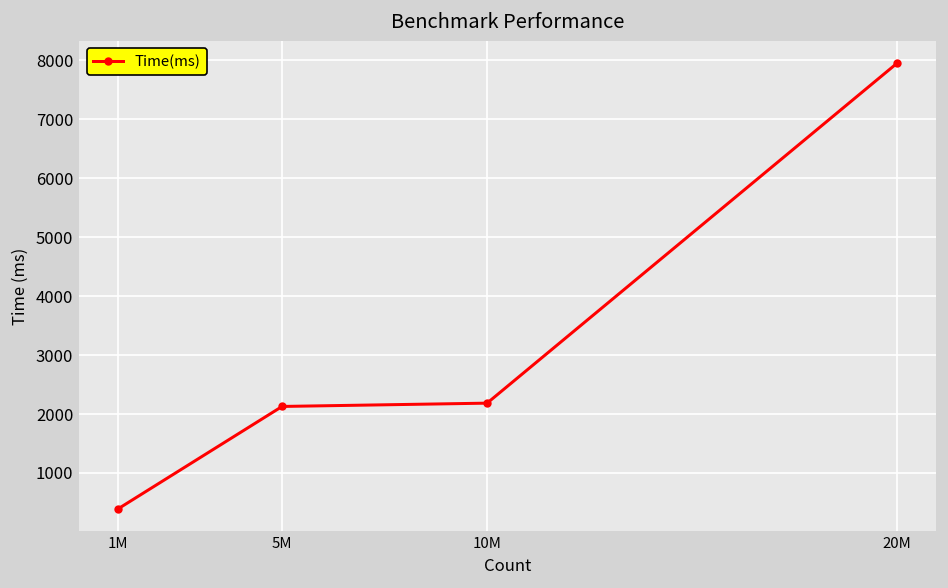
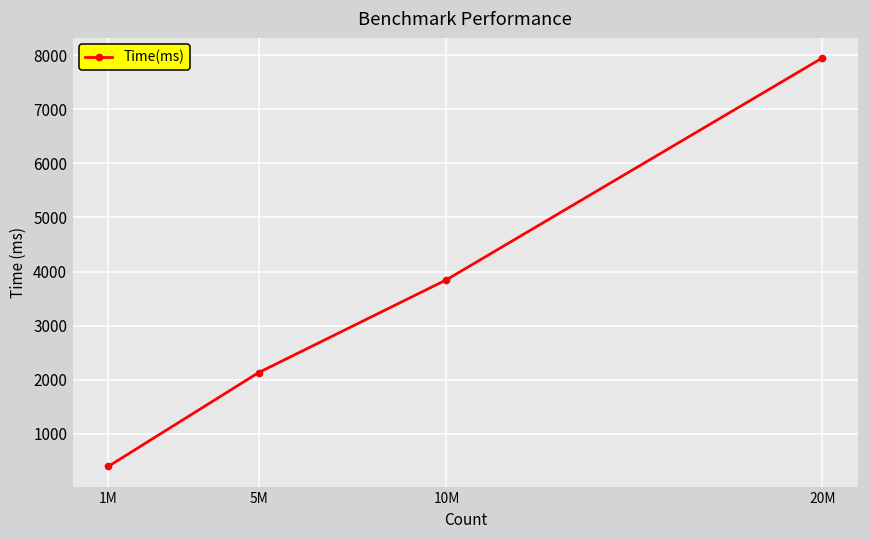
10M: 2200 -> 3800
